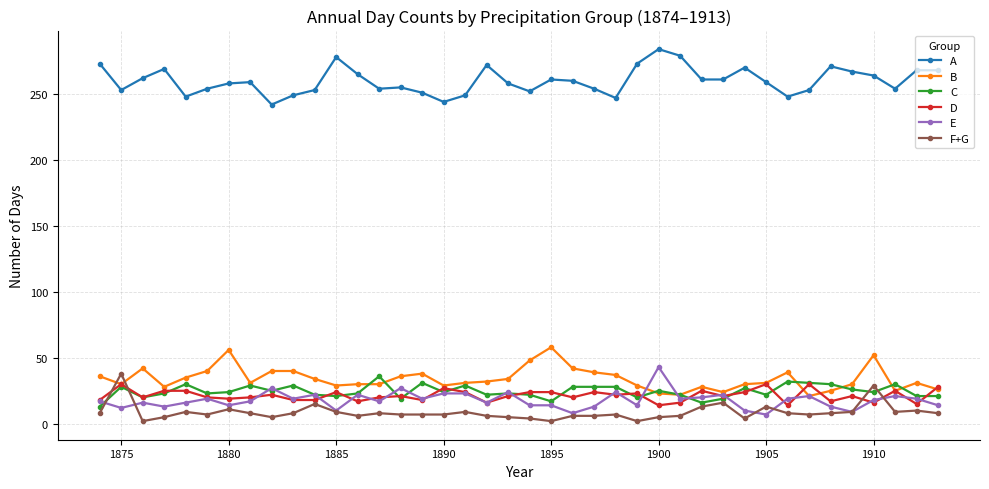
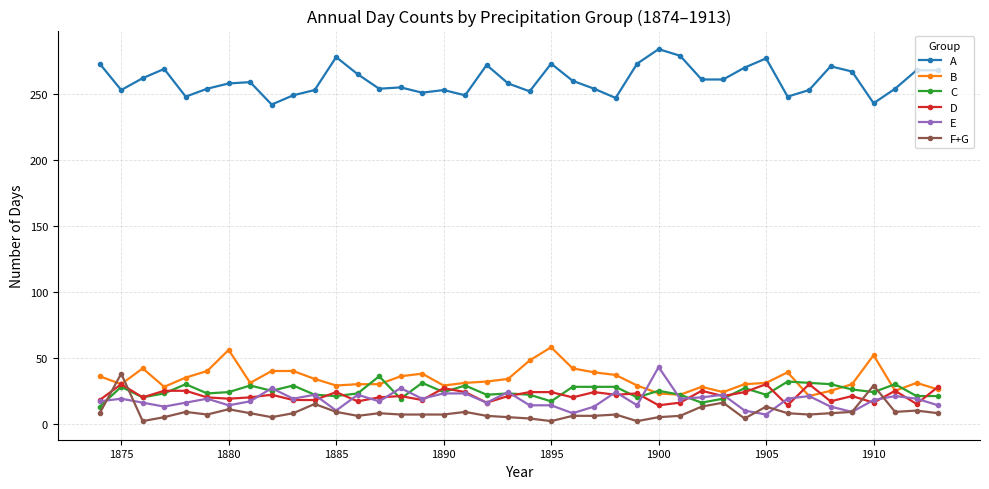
E, 1875: 12 -> 19
A, 1890: 244 -> 253
A, 1895: 261 -> 273
A, 1905: 259 -> 277
A, 1910: 264 -> 243
